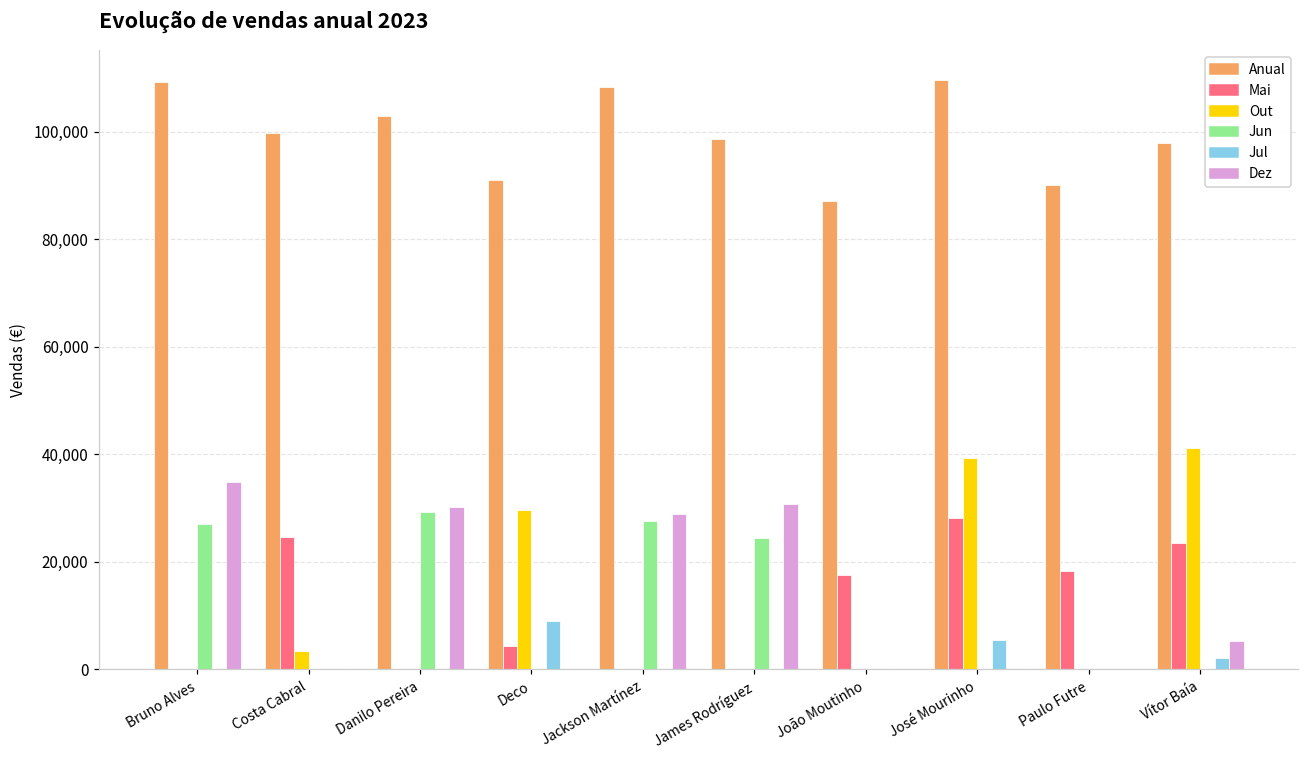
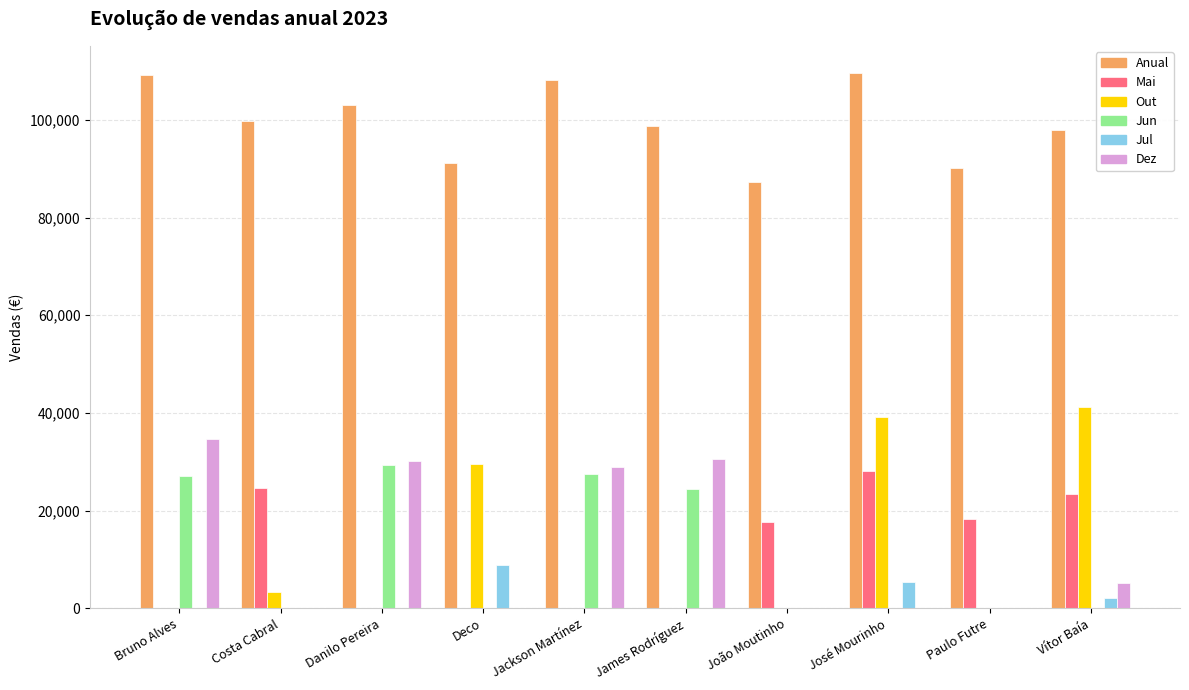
Mai, Deco: 4,000 -> 0
